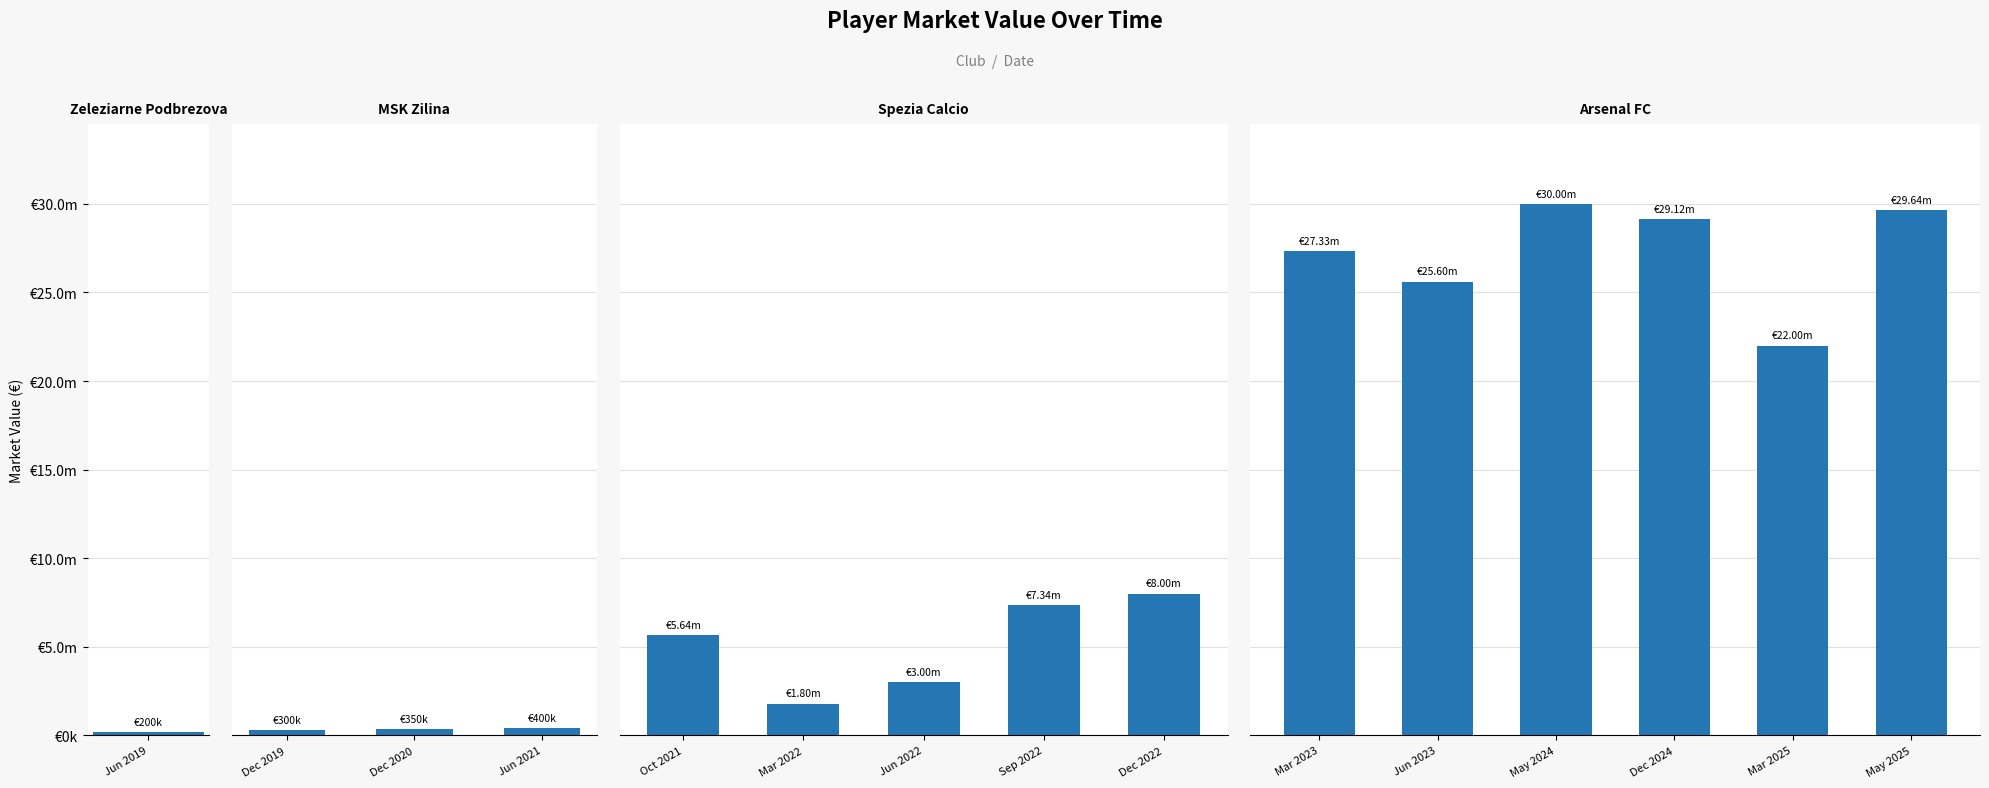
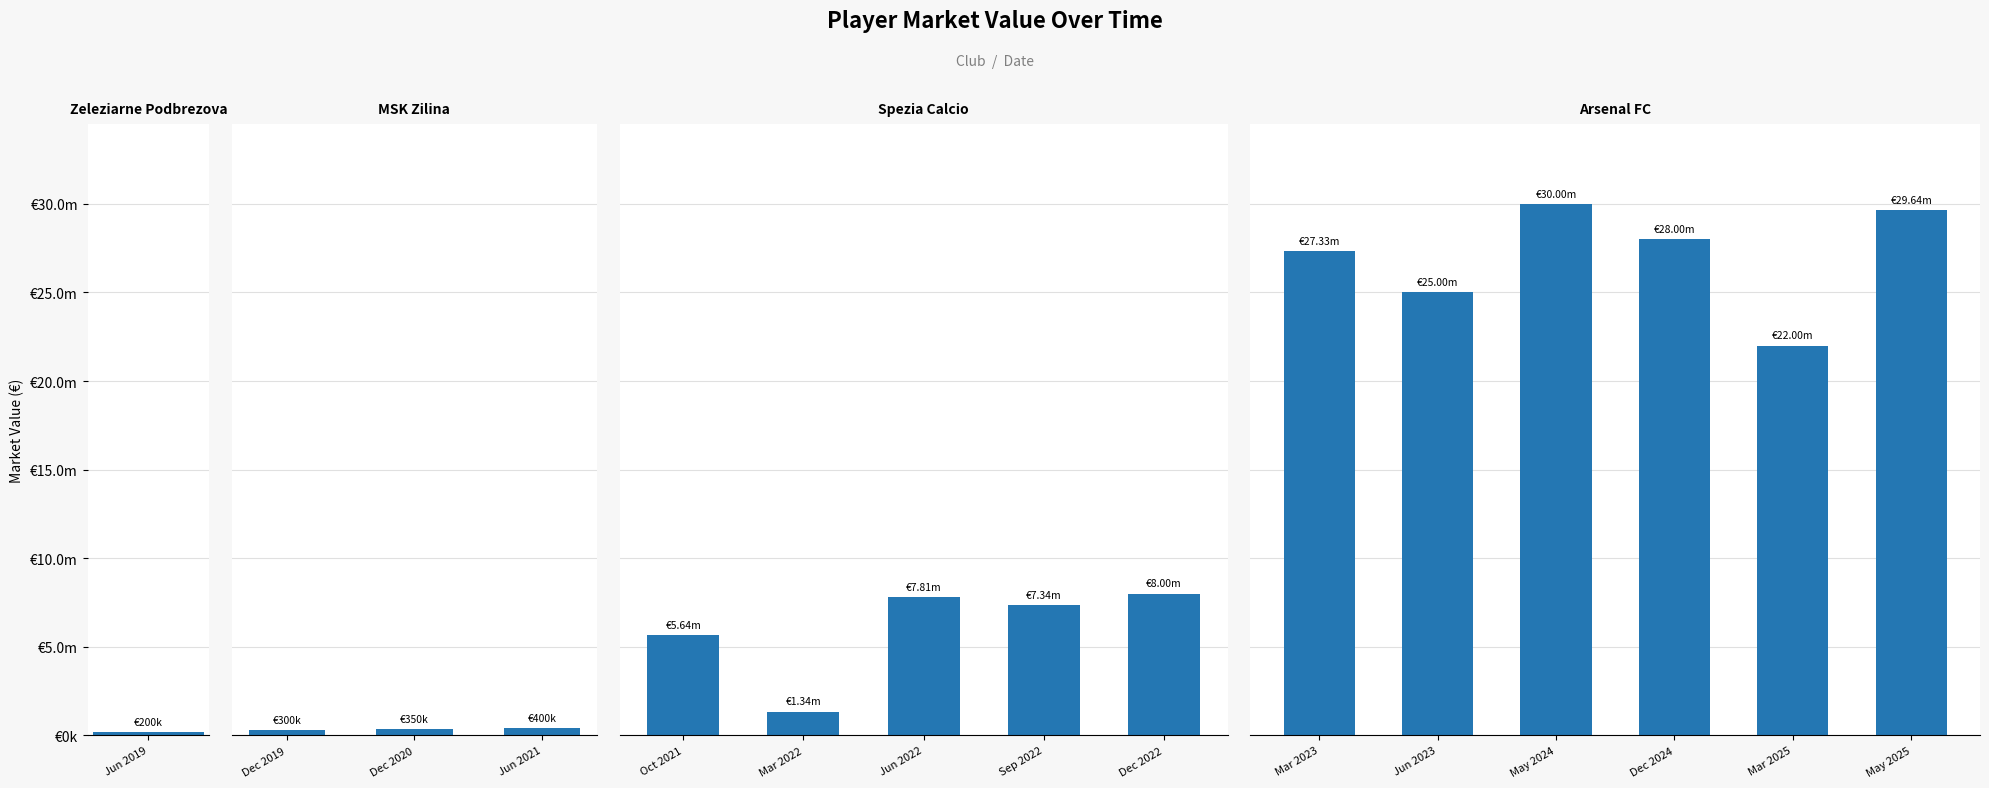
Spezia Calcio, Mar 2022: €1.80m -> €1.34m
Spezia Calcio, Jun 2022: €3.00m -> €7.81m
Arsenal FC, Jun 2023: €25.60m -> €25.00m
Arsenal FC, Dec 2024: €29.12m -> €28.00m
